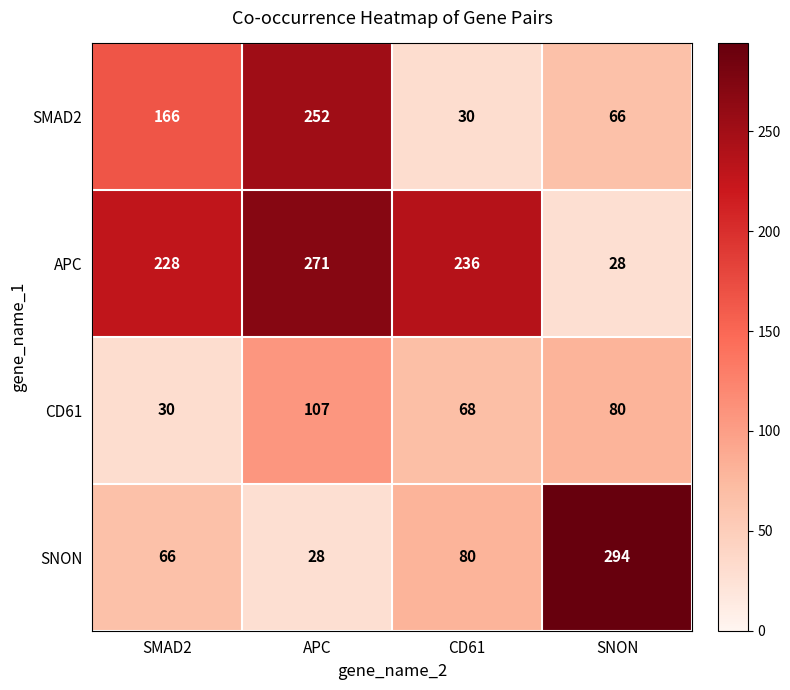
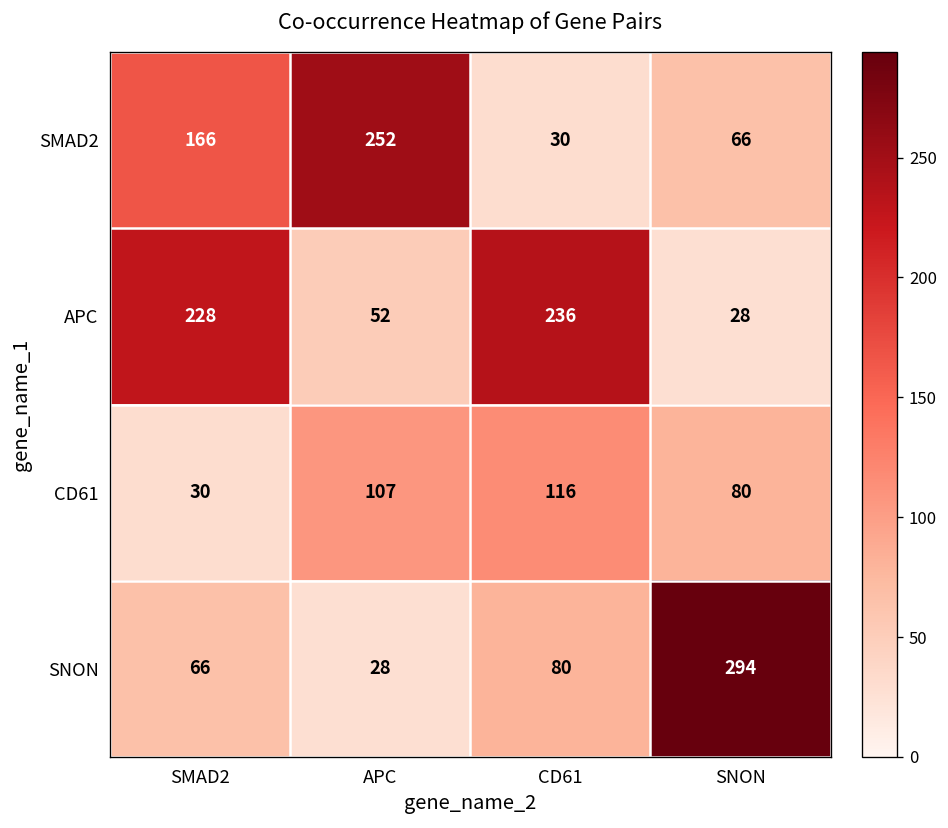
APC, APC: 271 -> 52
CD61, CD61: 68 -> 116
